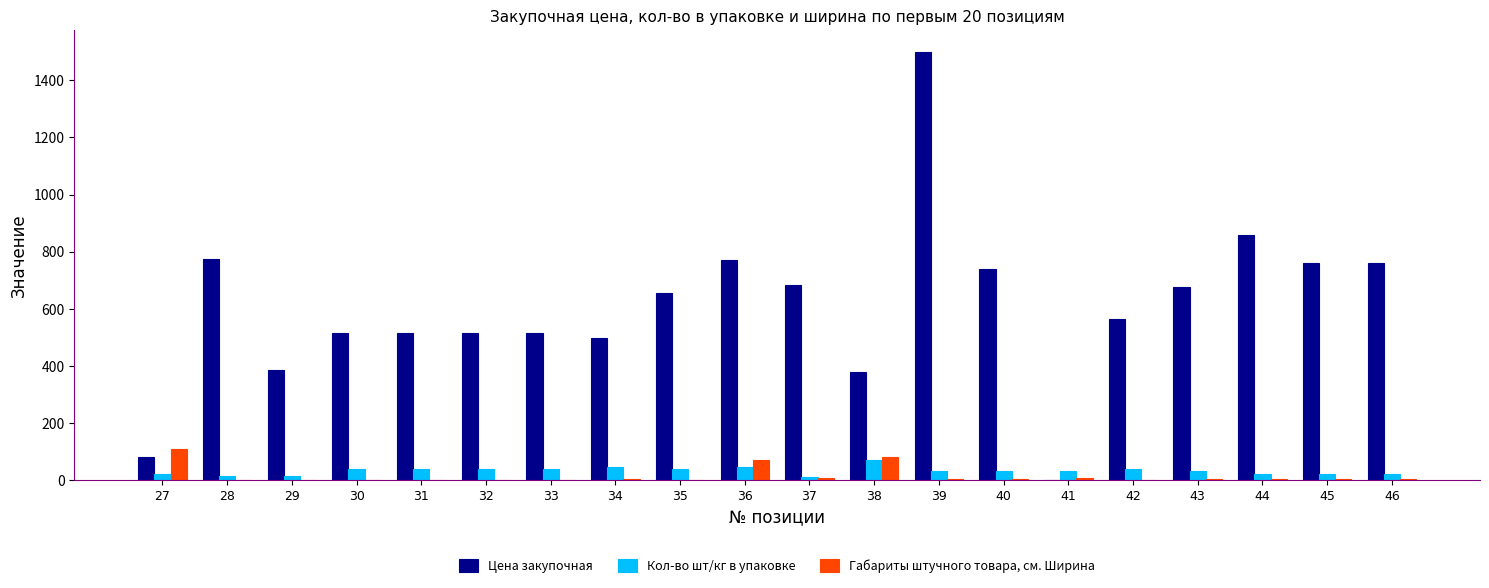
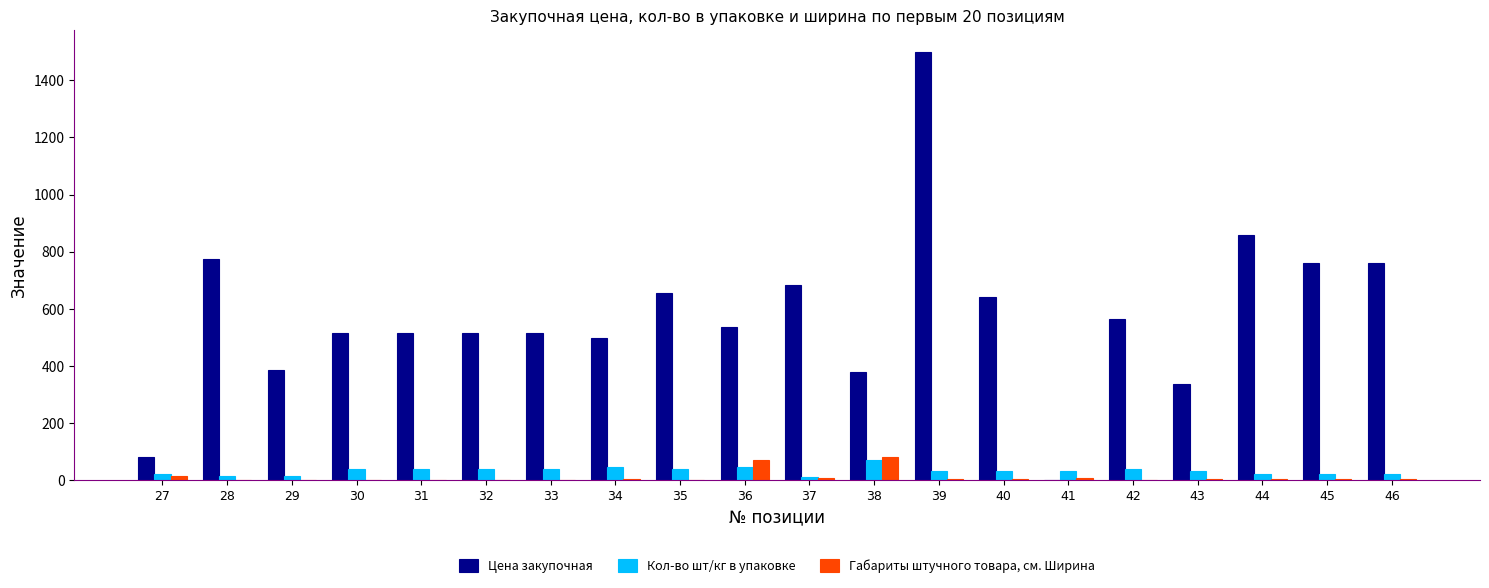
Габариты штучного товара, см. Ширина, 27: 110 -> 10
Цена закупочная, 36: 770 -> 540
Цена закупочная, 40: 740 -> 640
Цена закупочная, 43: 680 -> 340
